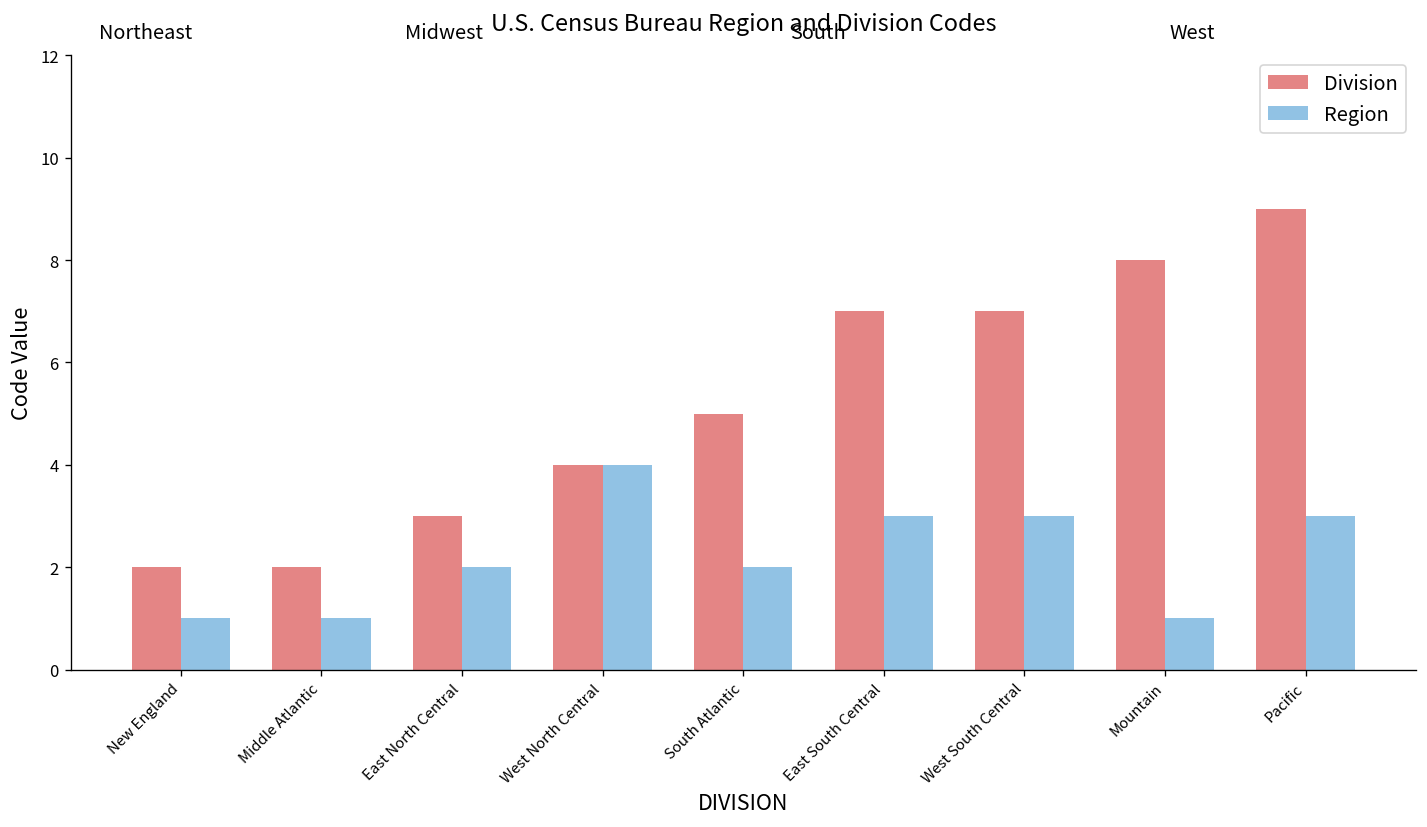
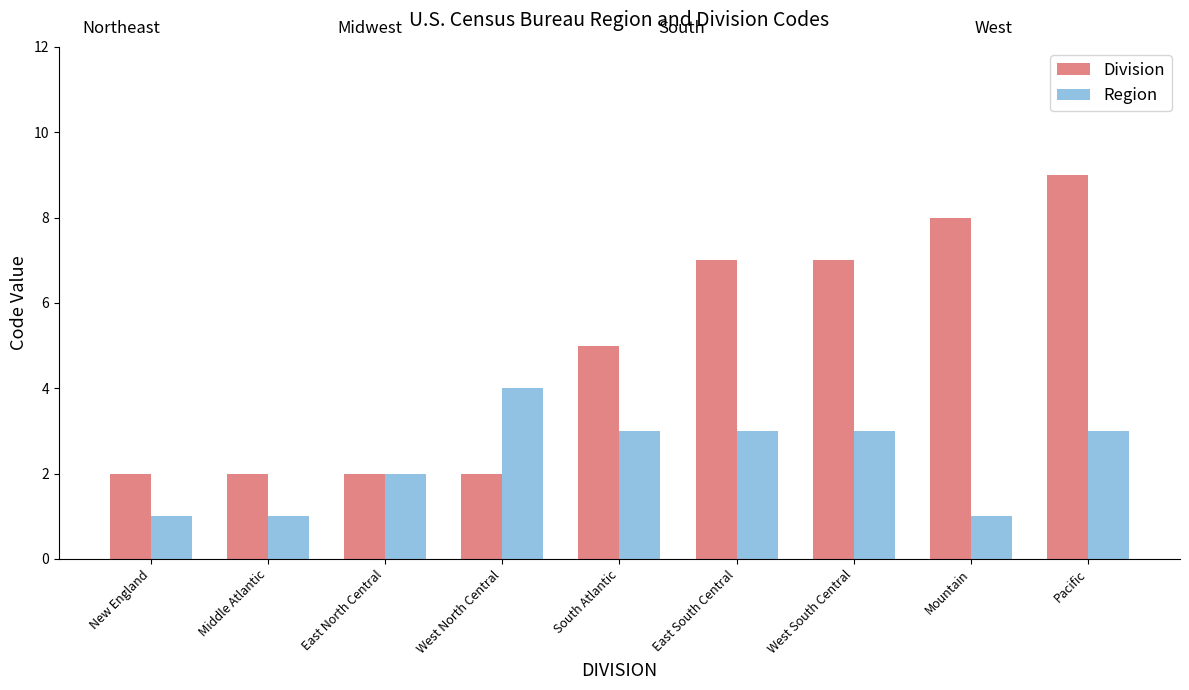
Division, East North Central: 3 -> 2
Division, West North Central: 4 -> 2
Region, South Atlantic: 2 -> 3
